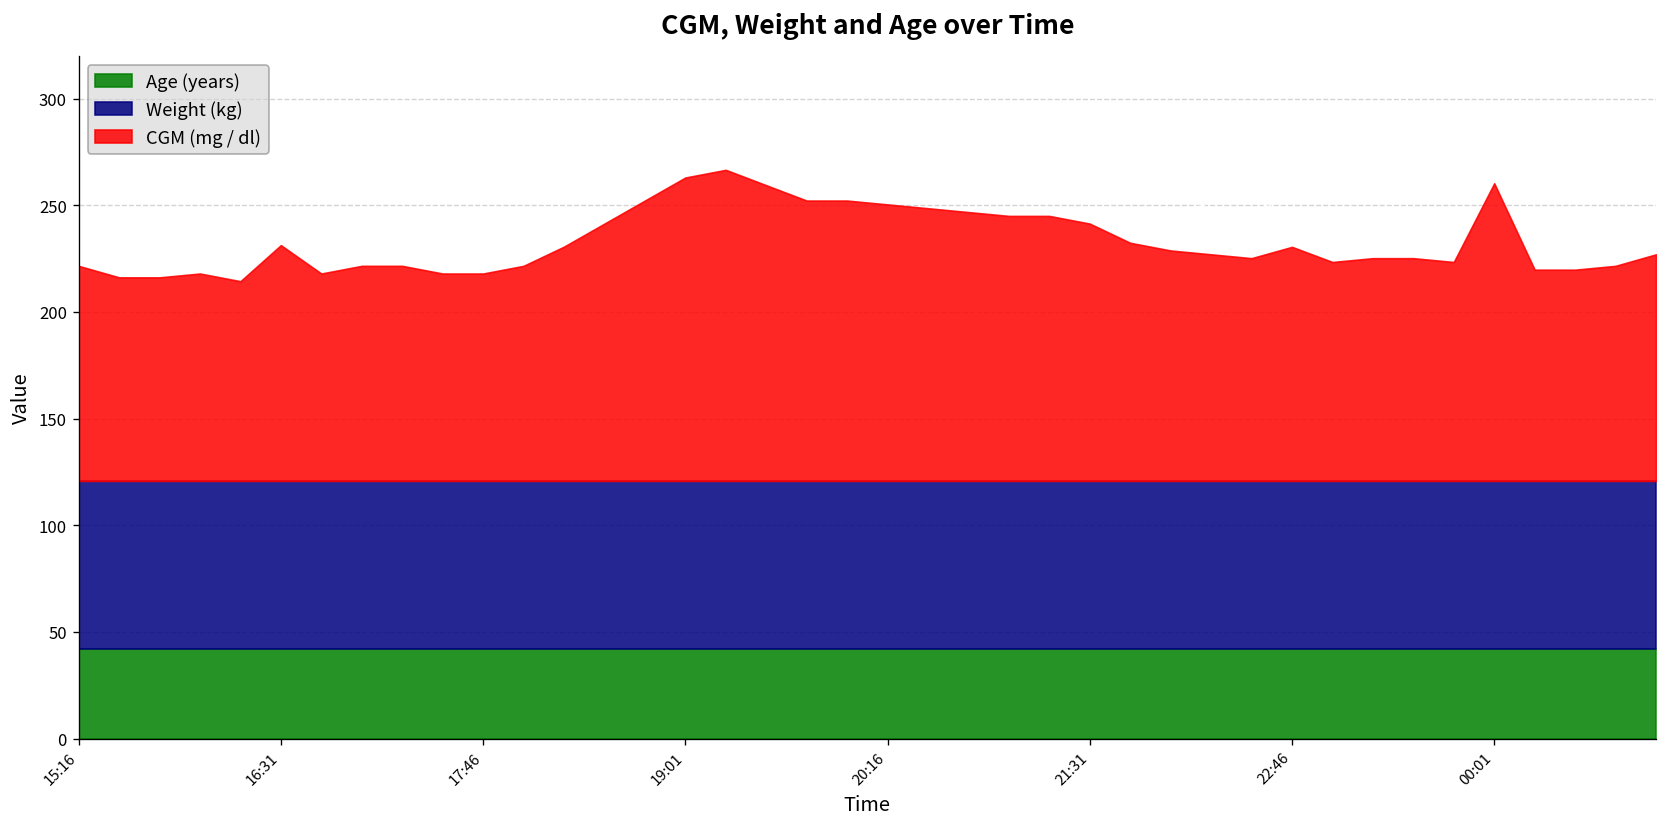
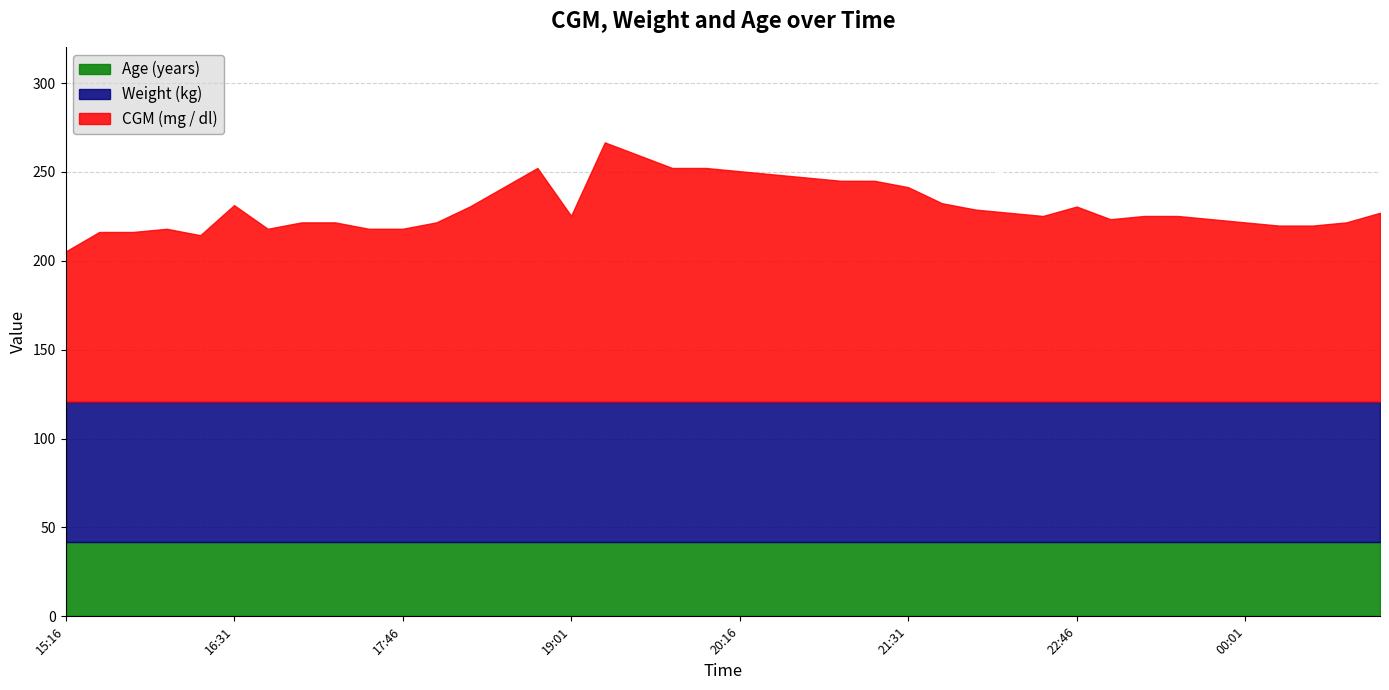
CGM (mg / dl), 15:16: 101 -> 84
CGM (mg / dl), 19:01: 142 -> 105
CGM (mg / dl), 00:01: 140 -> 101
